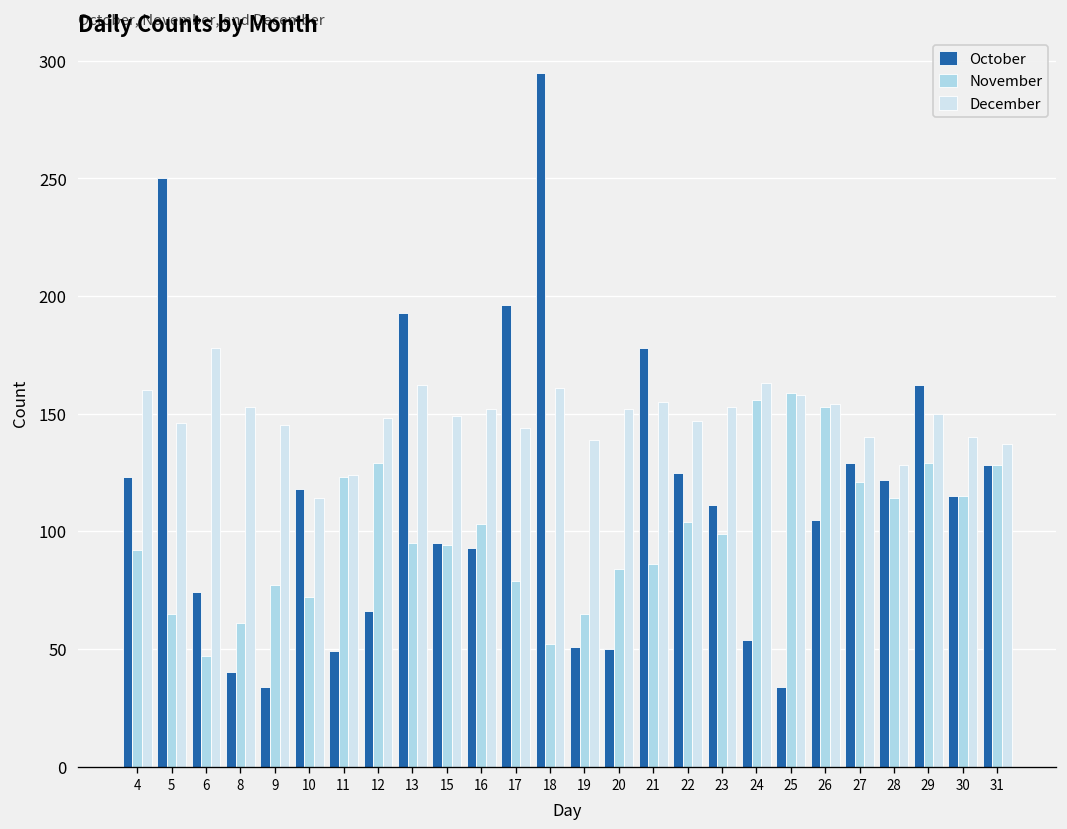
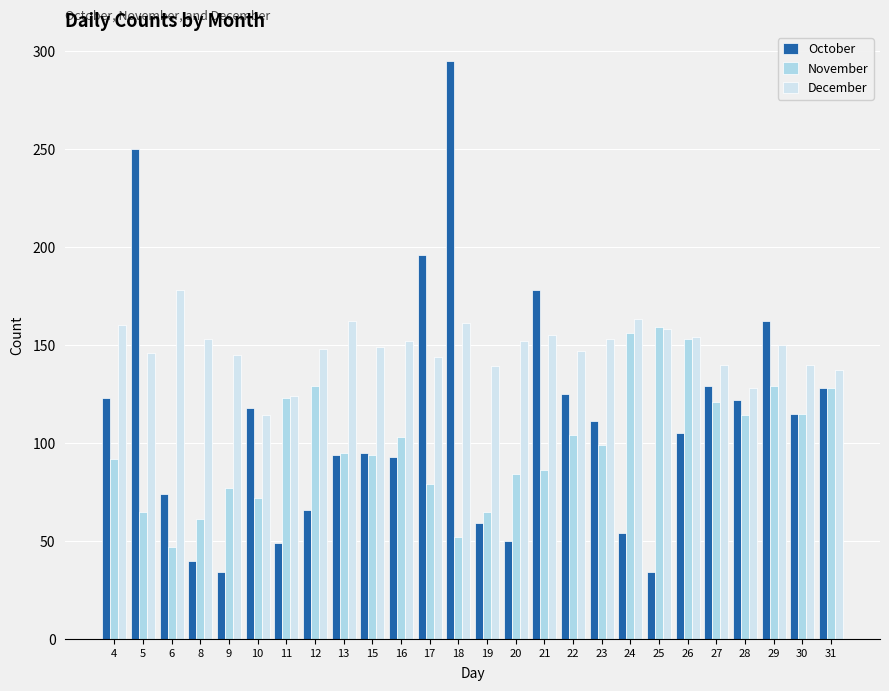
October, 13: 193 -> 94
October, 19: 51 -> 59
